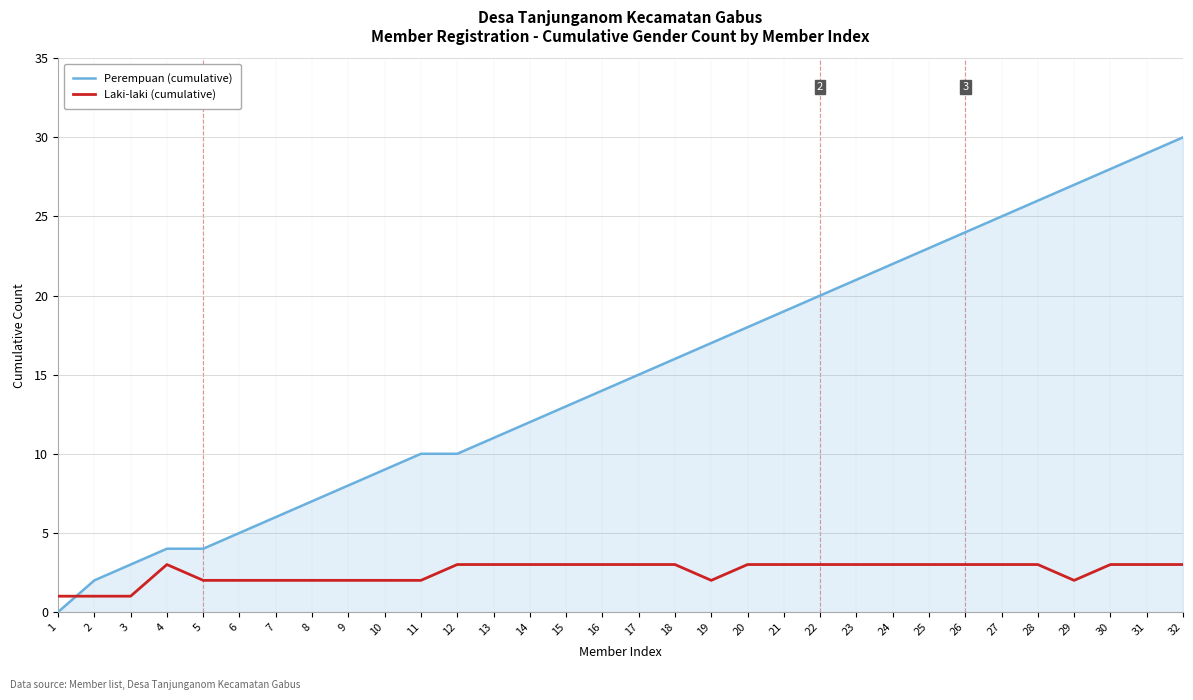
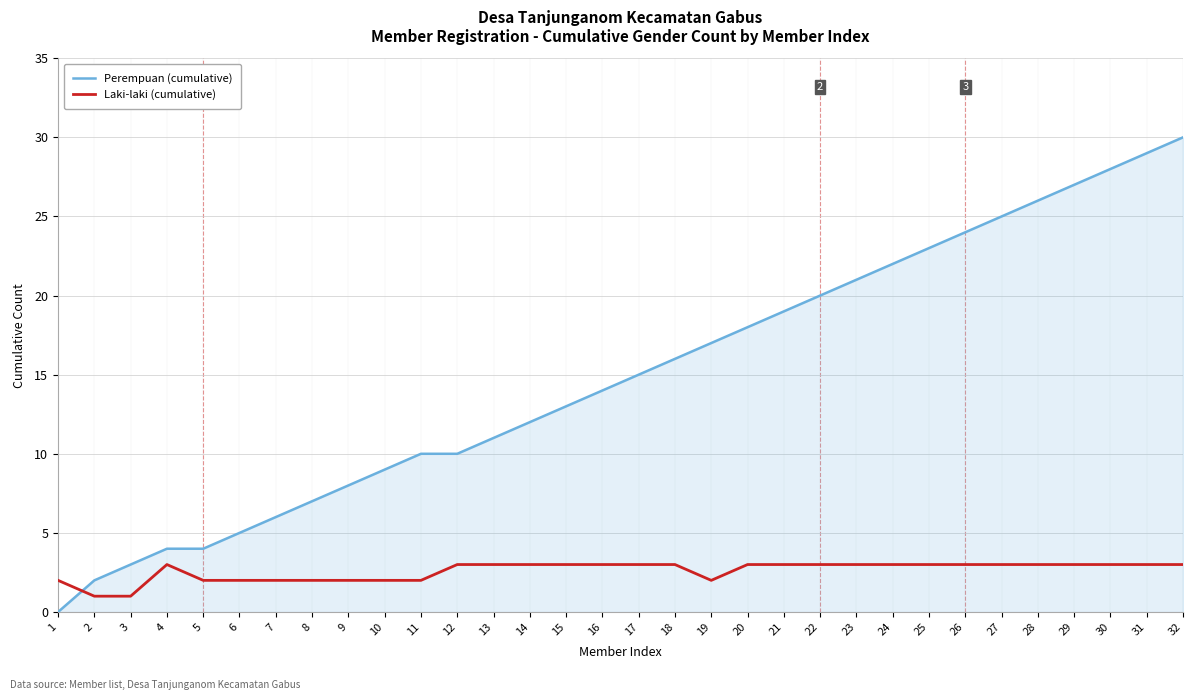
Laki-laki (cumulative), 1: 1 -> 2
Laki-laki (cumulative), 29: 2 -> 3
